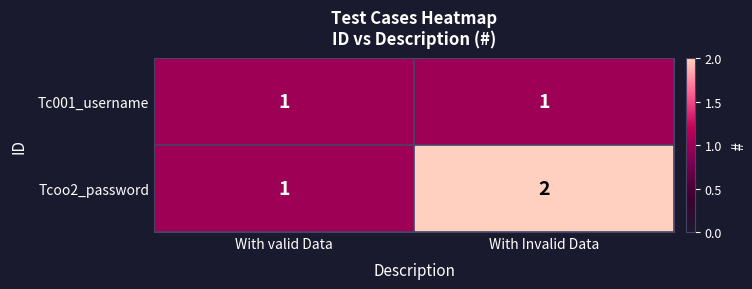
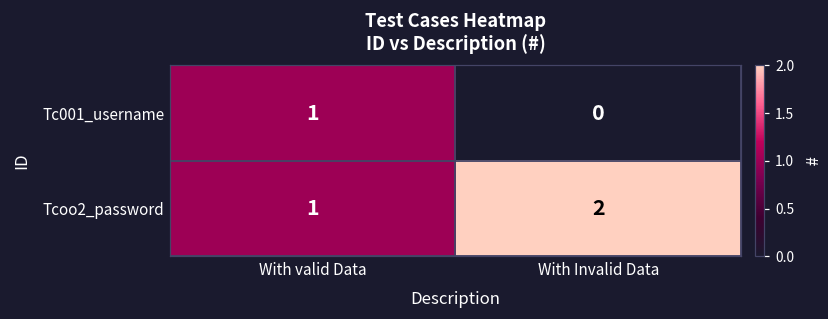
Tc001_username, With Invalid Data: 1 -> 0
